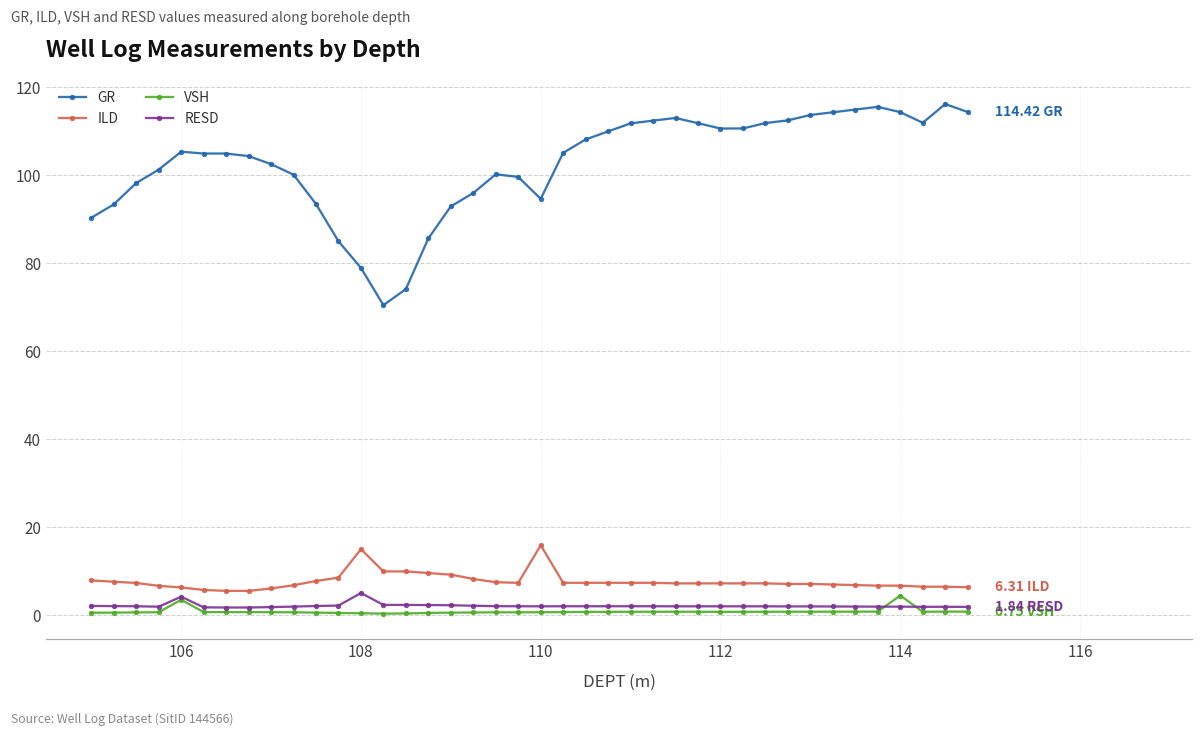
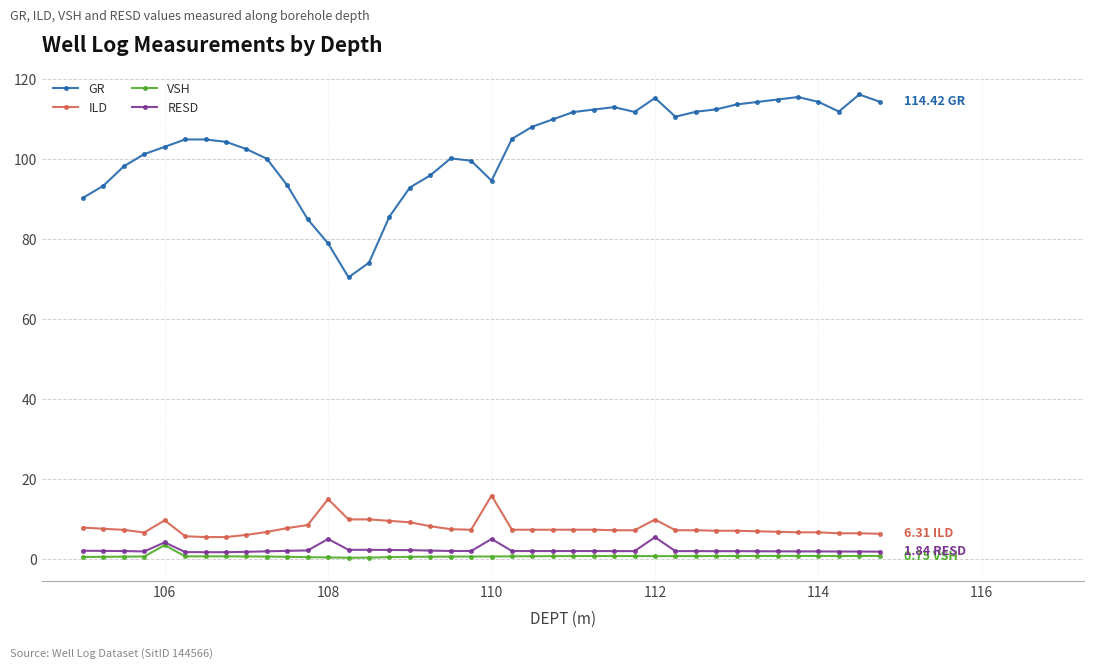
GR, 106: 105 -> 103
ILD, 106: 6 -> 10
RESD, 110: 2 -> 5
GR, 112: 111 -> 115
ILD, 112: 7 -> 10
RESD, 112: 2 -> 5
VSH, 114: 4 -> 1
